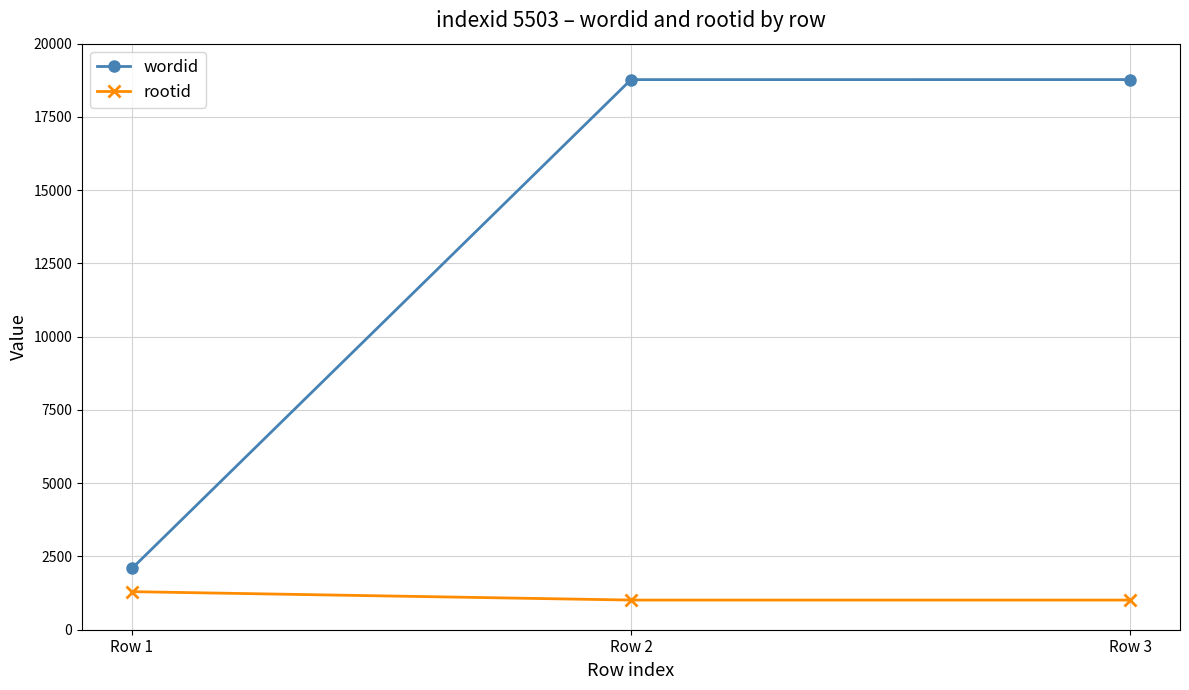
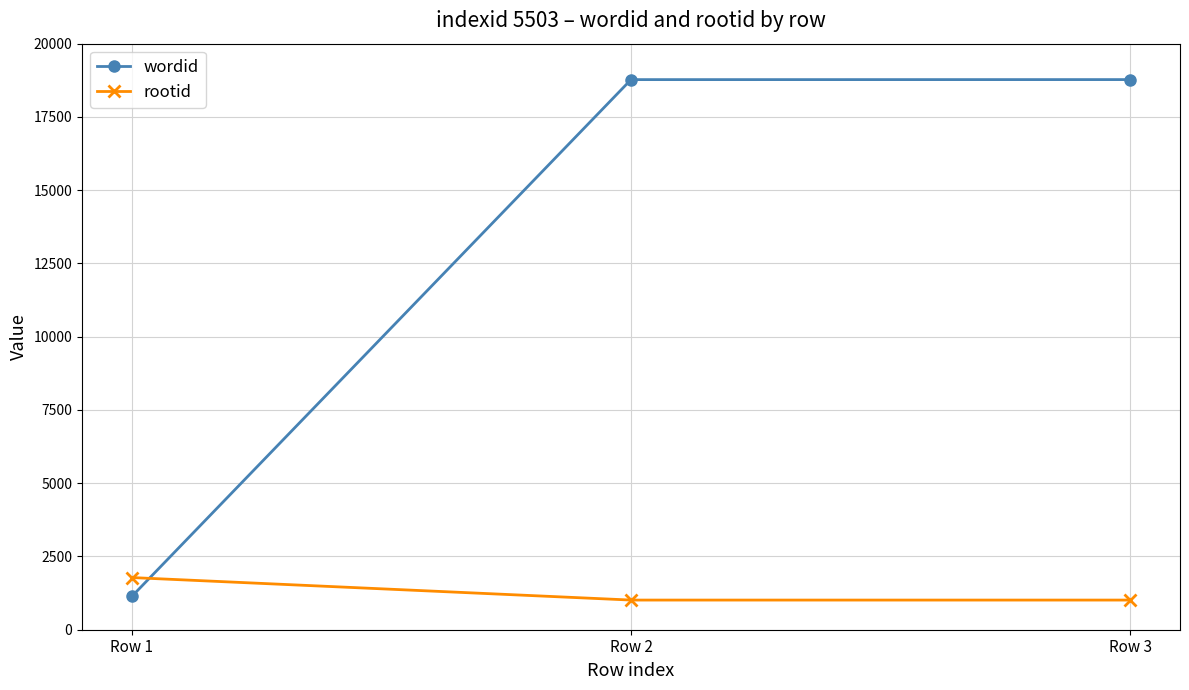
wordid, Row 1: 2100 -> 1100
rootid, Row 1: 1300 -> 1800
